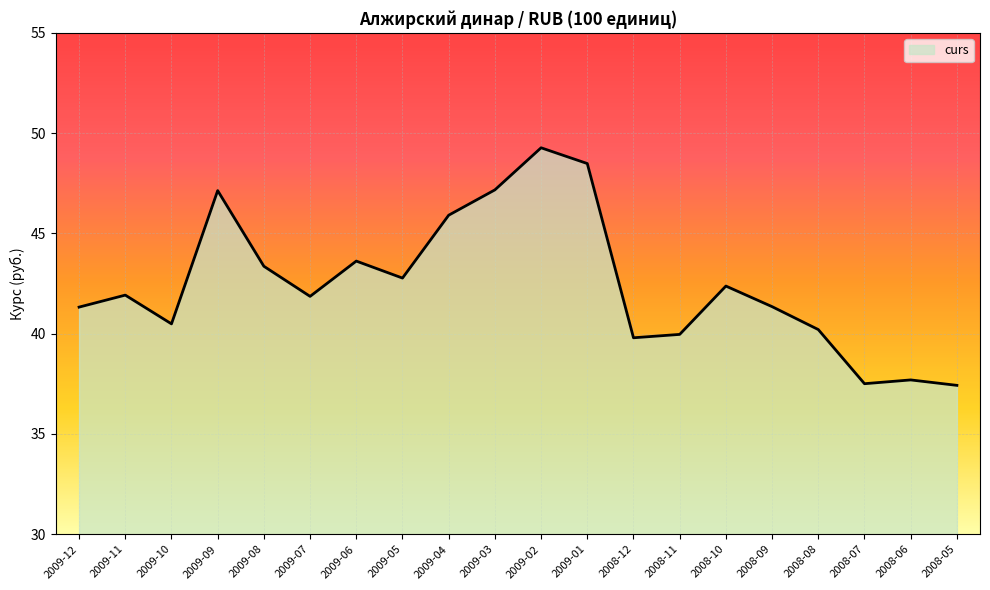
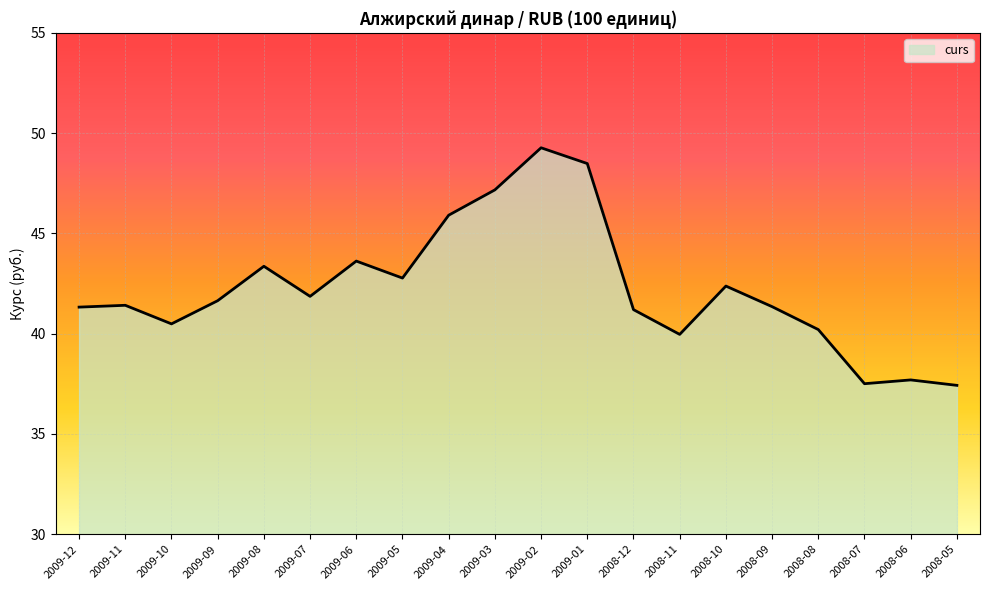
2009-11: 41.9 -> 41.4
2009-09: 47.1 -> 41.6
2008-12: 39.8 -> 41.2
